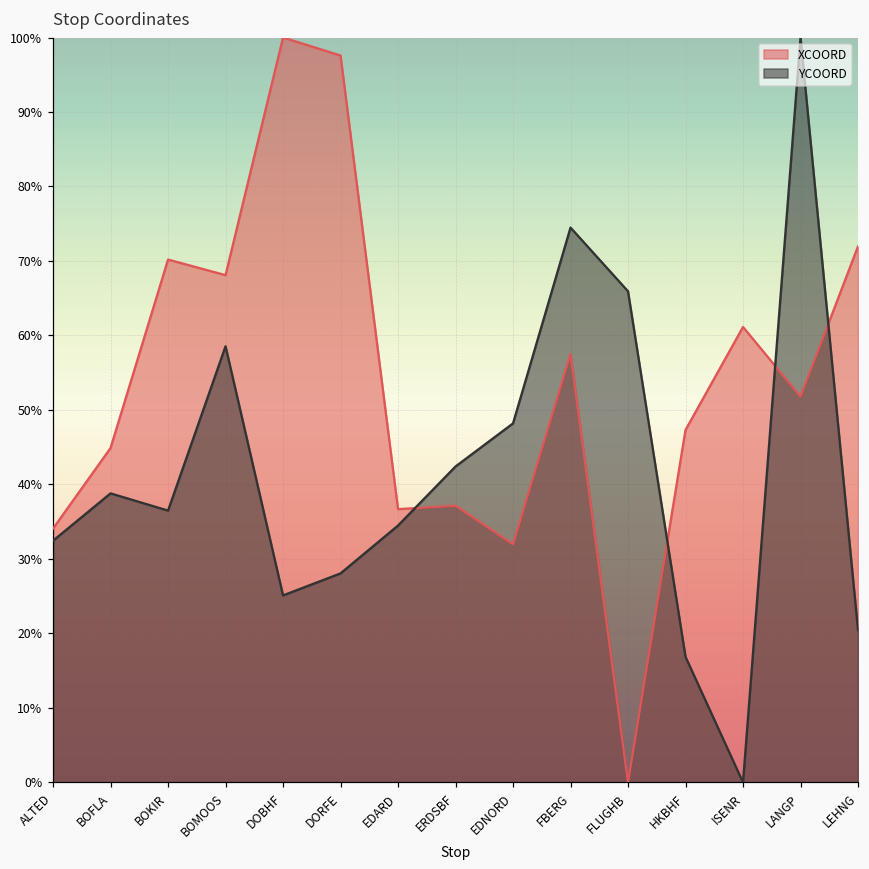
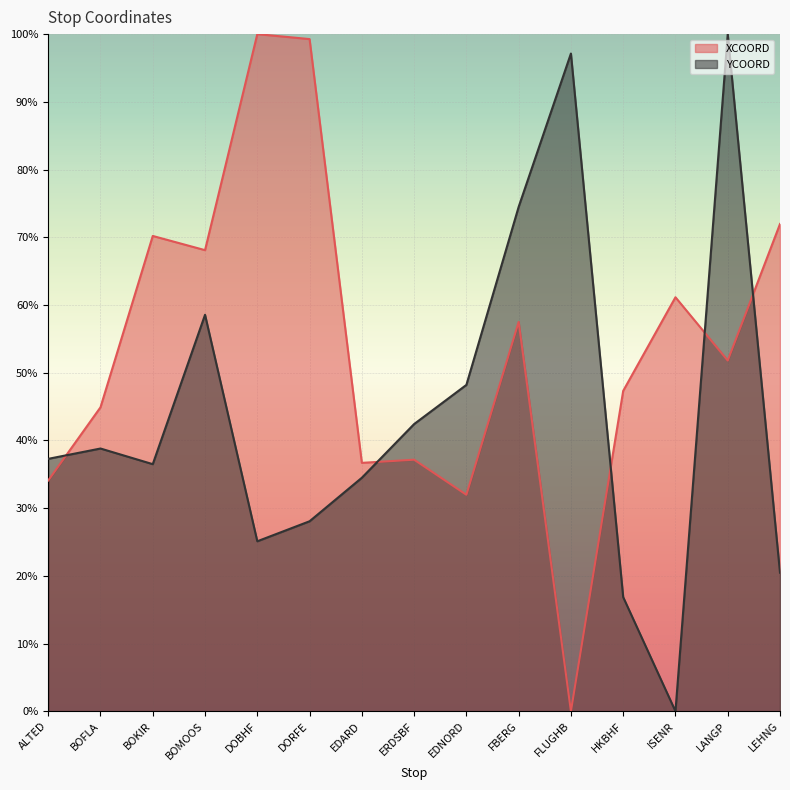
YCOORD, ALTED: 32% -> 37%
XCOORD, DORFE: 98% -> 99%
YCOORD, FLUGHB: 66% -> 97%
